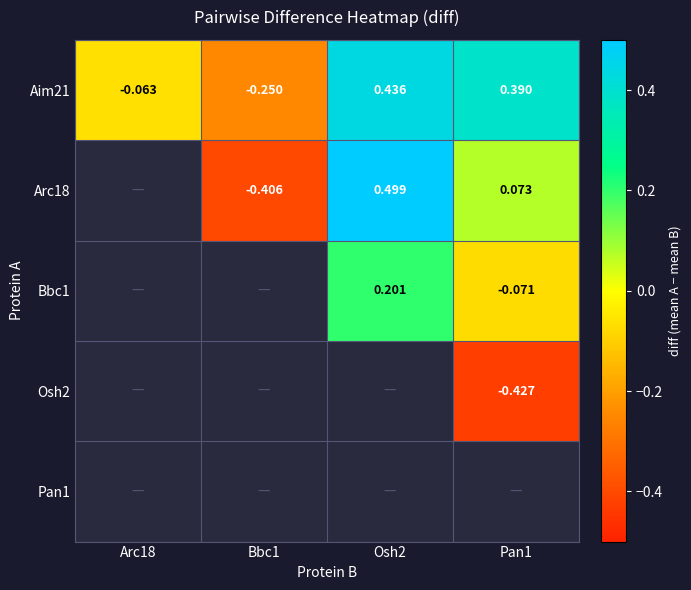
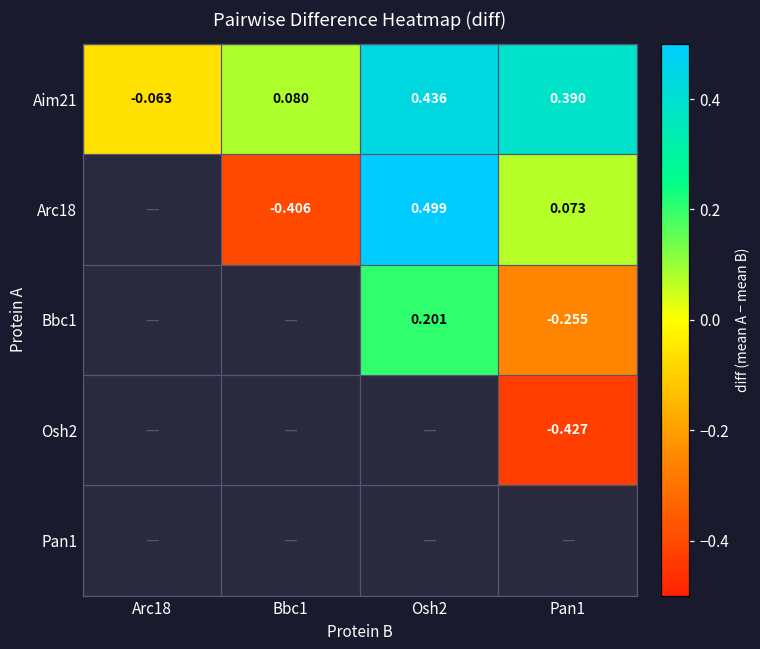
Aim21, Bbc1: -0.250 -> 0.080
Bbc1, Pan1: -0.071 -> -0.255
